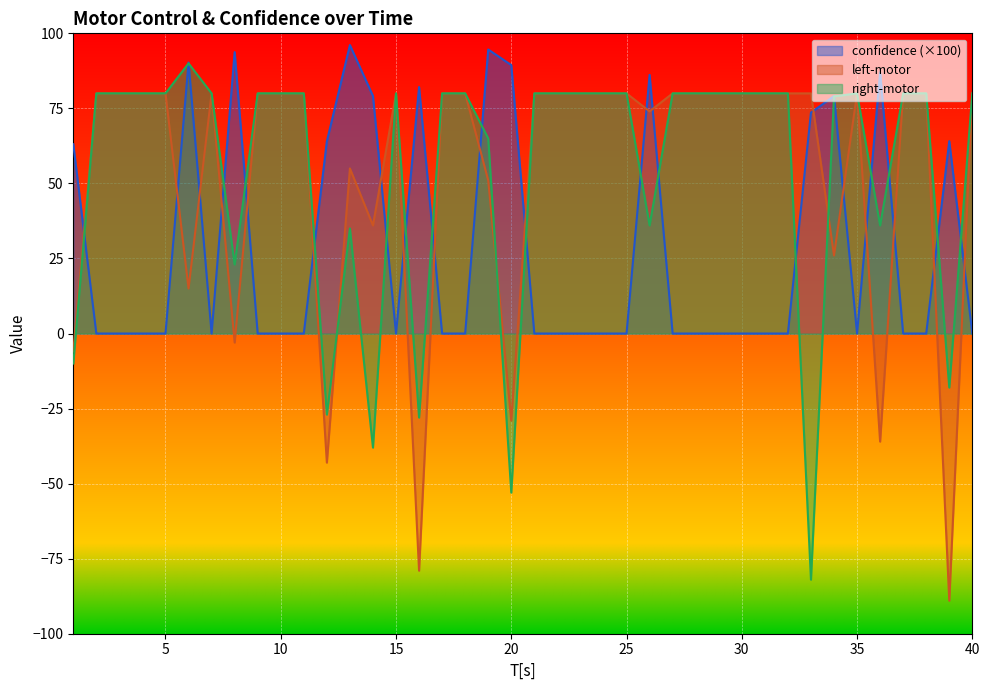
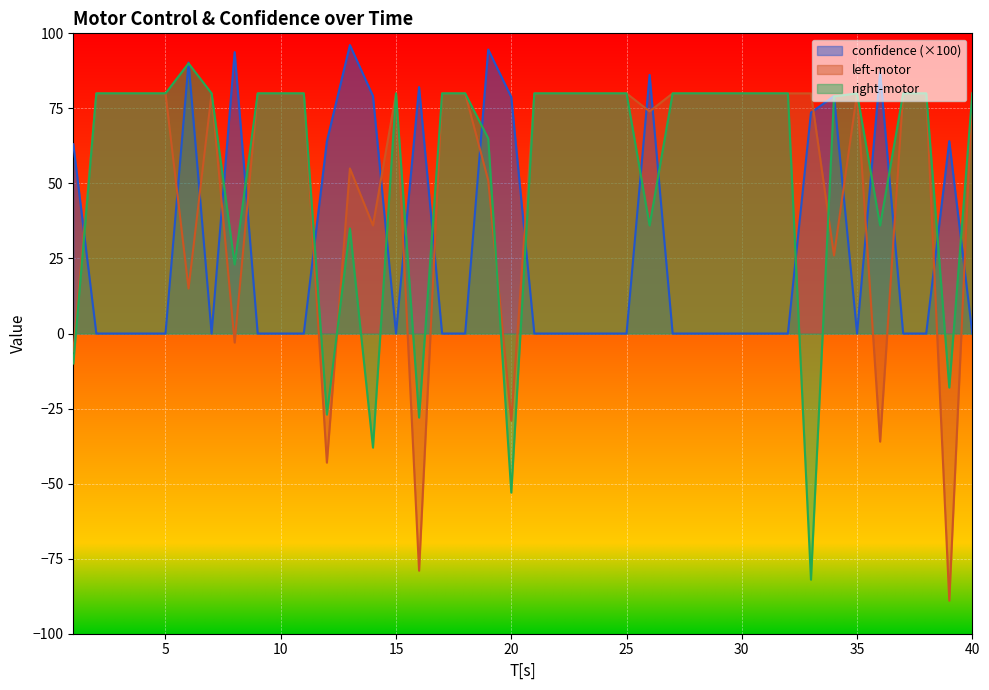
confidence (×100), 20: 89 -> 79
